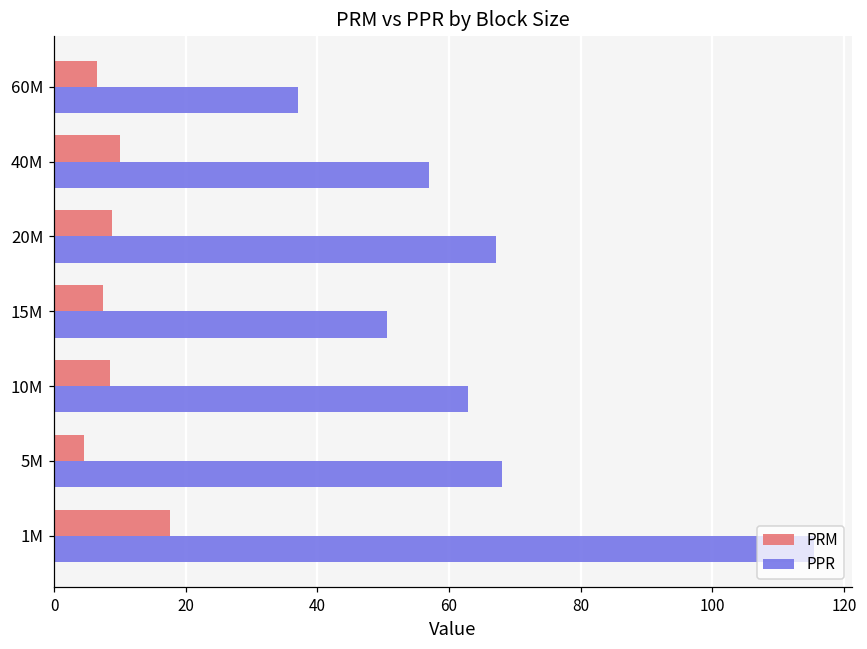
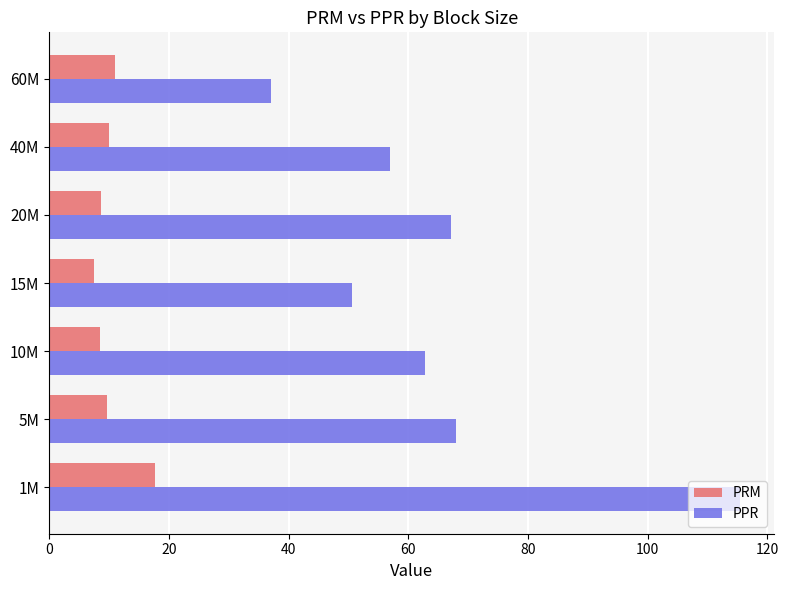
PRM, 60M: 7 -> 11
PRM, 5M: 4 -> 10
